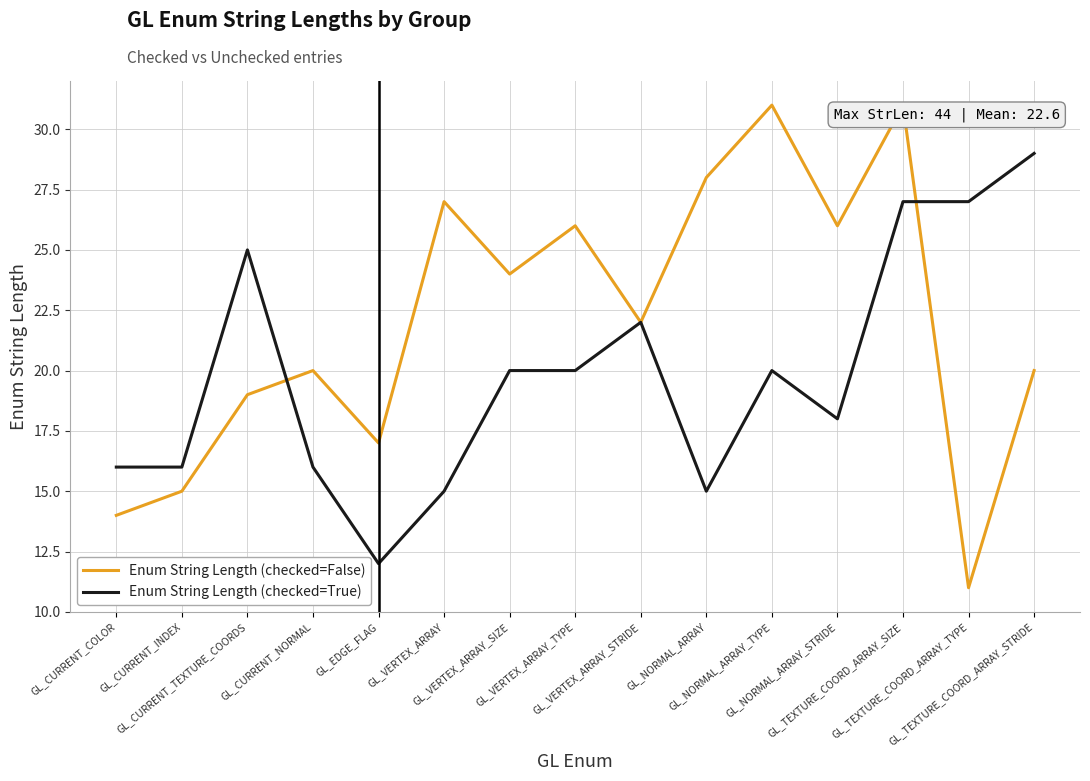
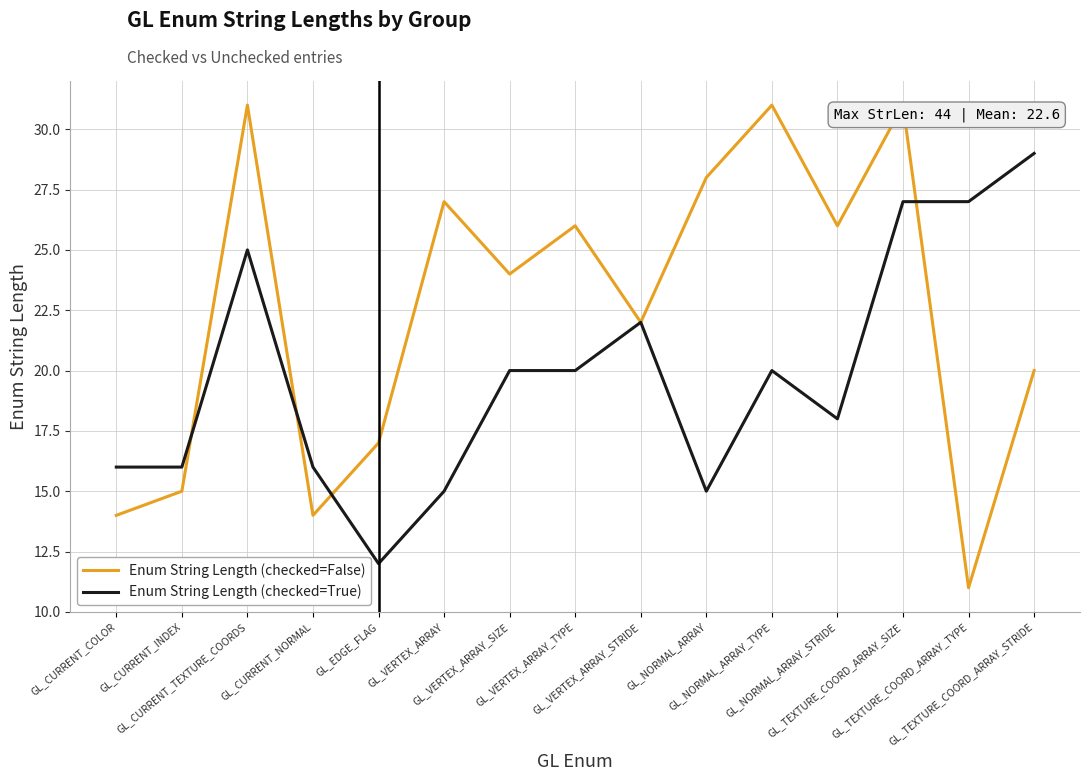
Enum String Length (checked=False), GL_CURRENT_TEXTURE_COORDS: 19 -> 31
Enum String Length (checked=False), GL_CURRENT_NORMAL: 20 -> 14
